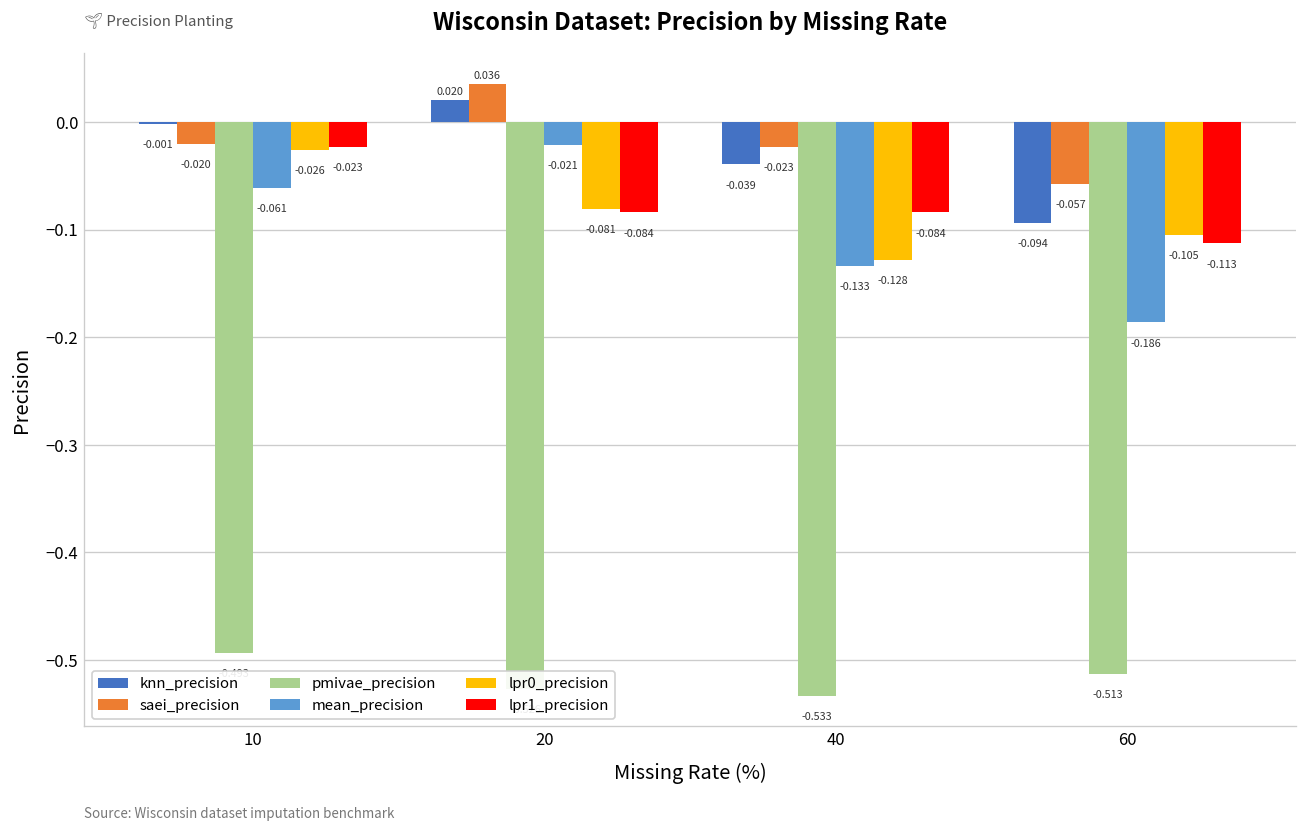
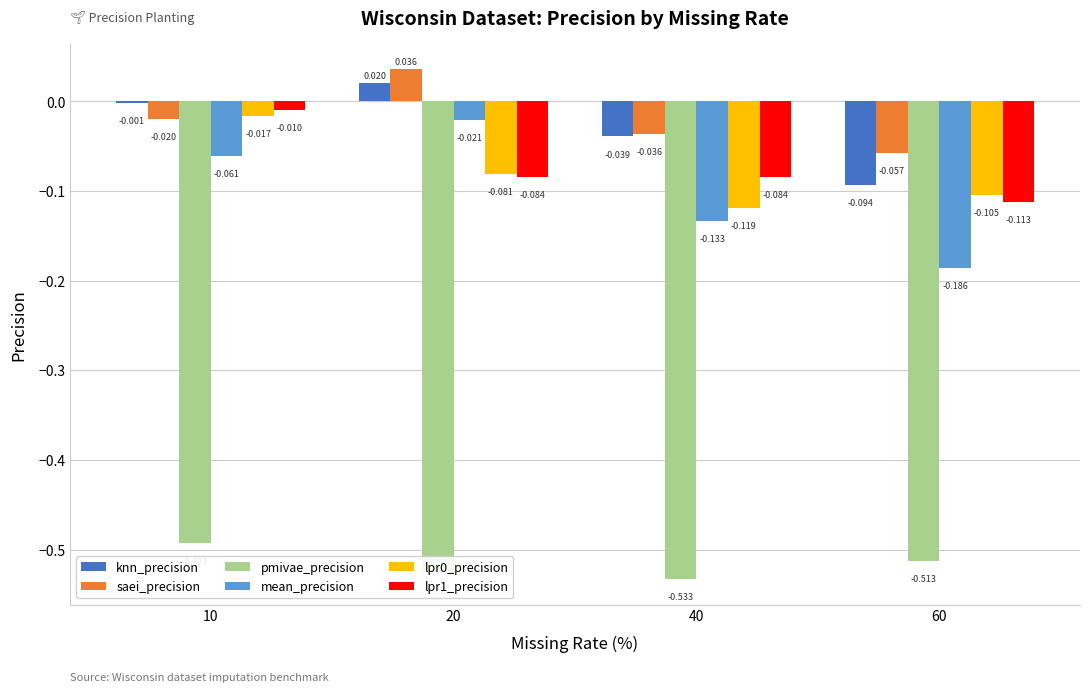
lpr0_precision, 10: -0.026 -> -0.017
lpr1_precision, 10: -0.023 -> -0.010
saei_precision, 40: -0.023 -> -0.036
lpr0_precision, 40: -0.128 -> -0.119
